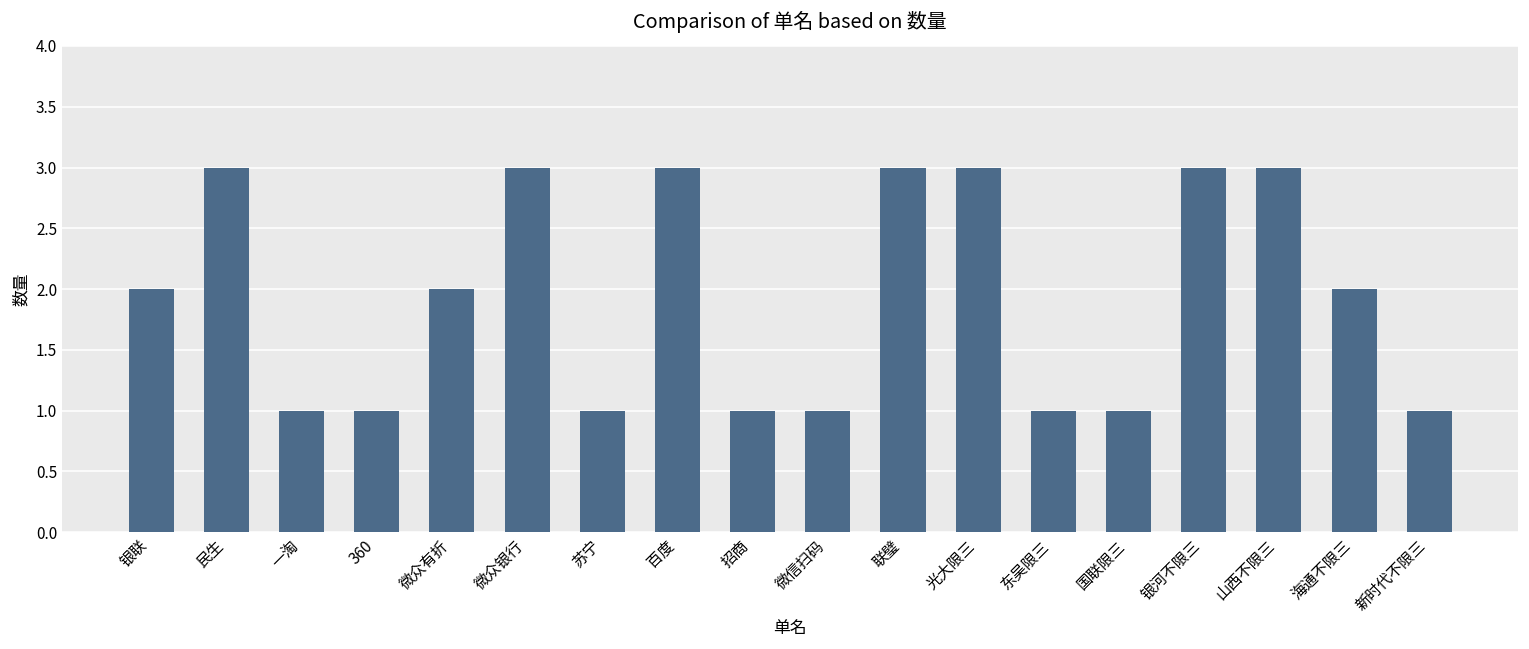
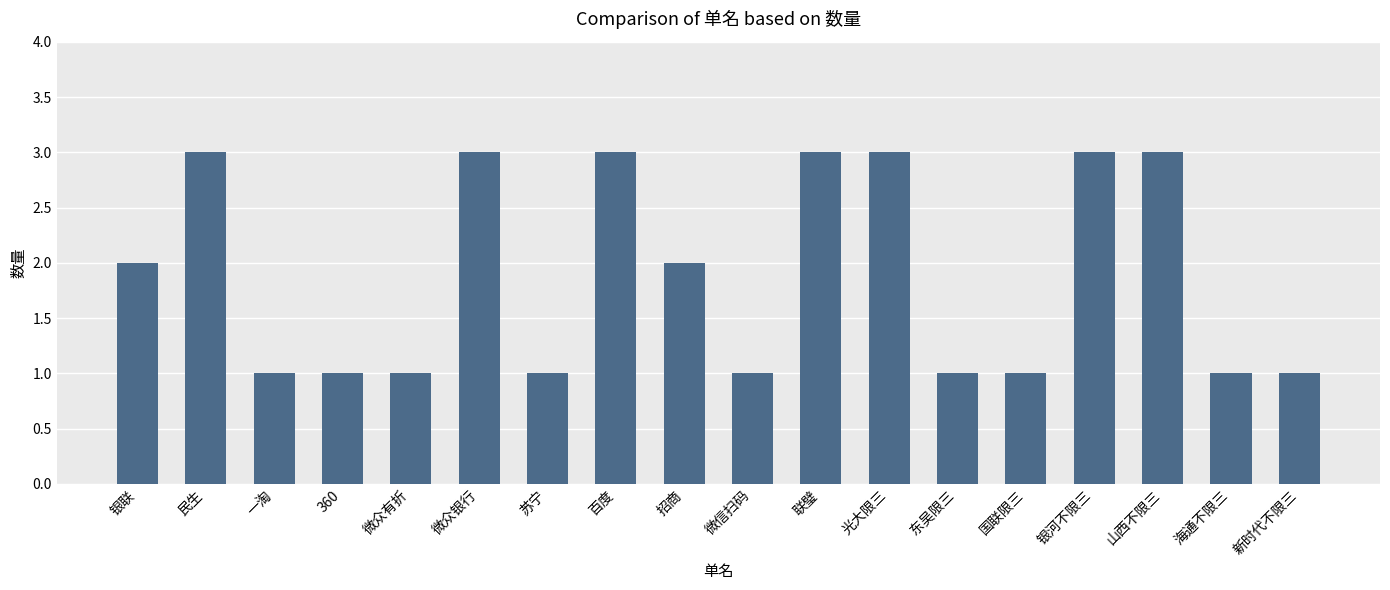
微众有折: 2 -> 1
招商: 1 -> 2
海通不限三: 2 -> 1
